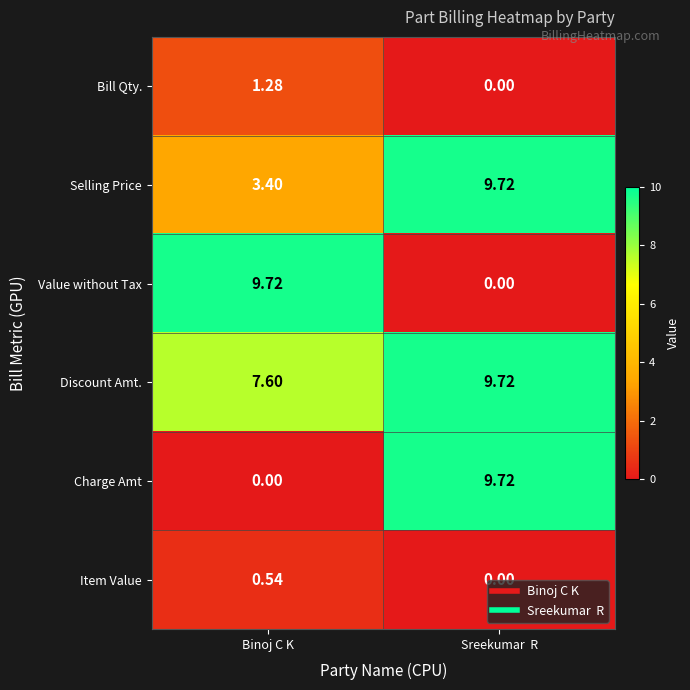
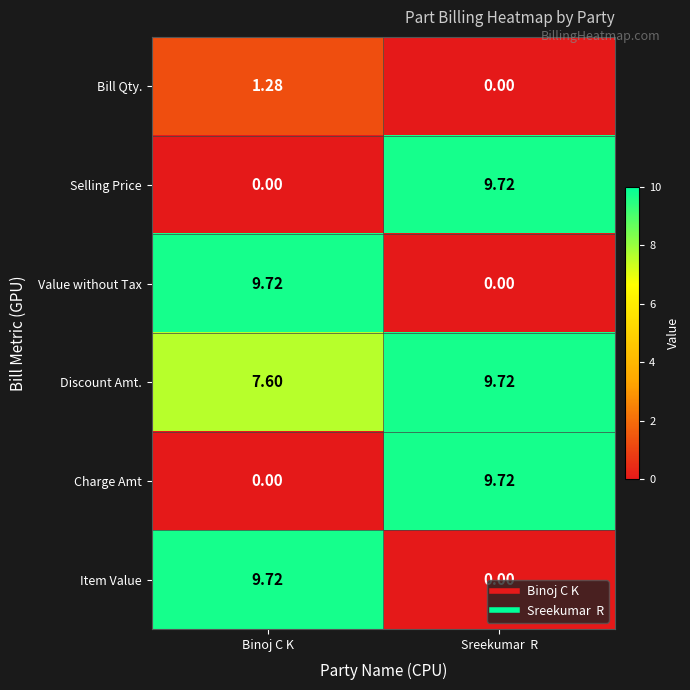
Selling Price, Binoj C K: 3.40 -> 0.00
Item Value, Binoj C K: 0.54 -> 9.72
